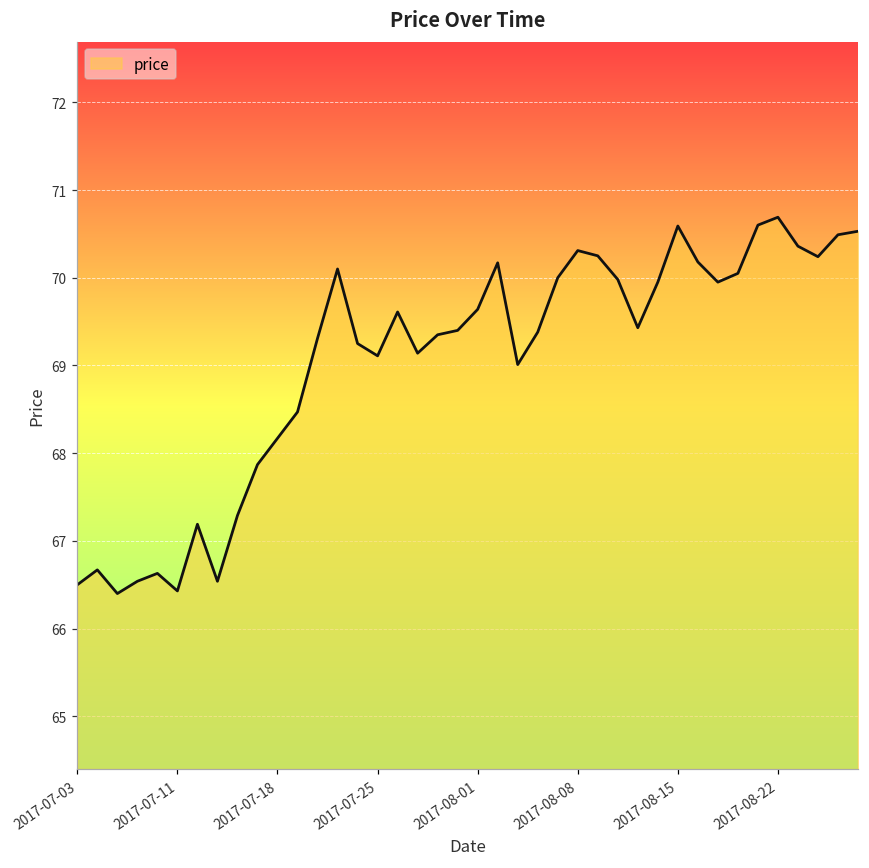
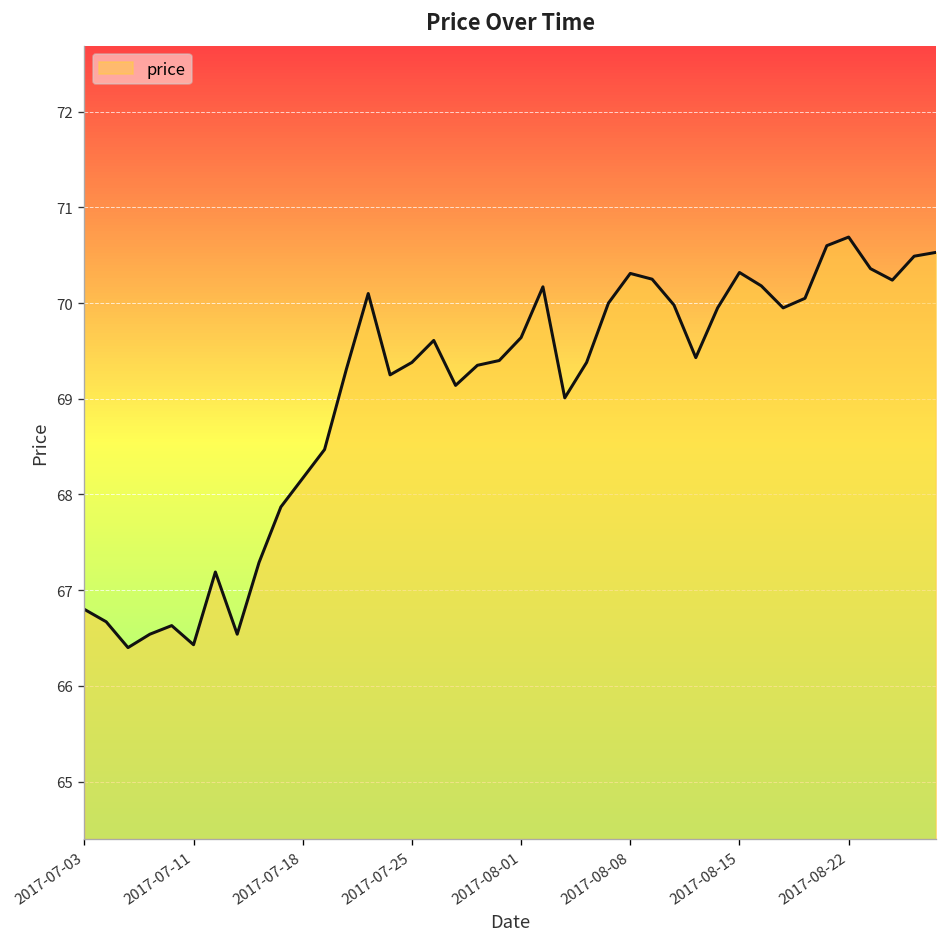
2017-07-03: 66.5 -> 66.8
2017-07-25: 69.1 -> 69.4
2017-08-15: 70.6 -> 70.3
